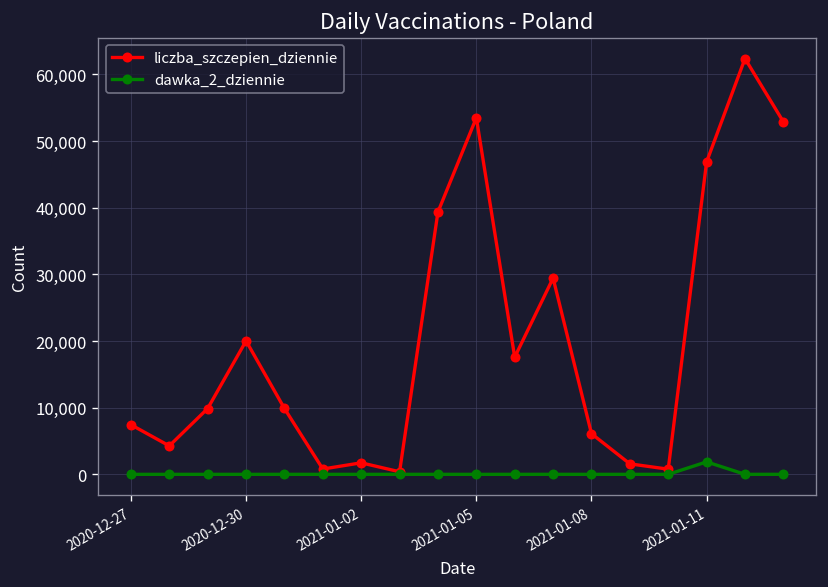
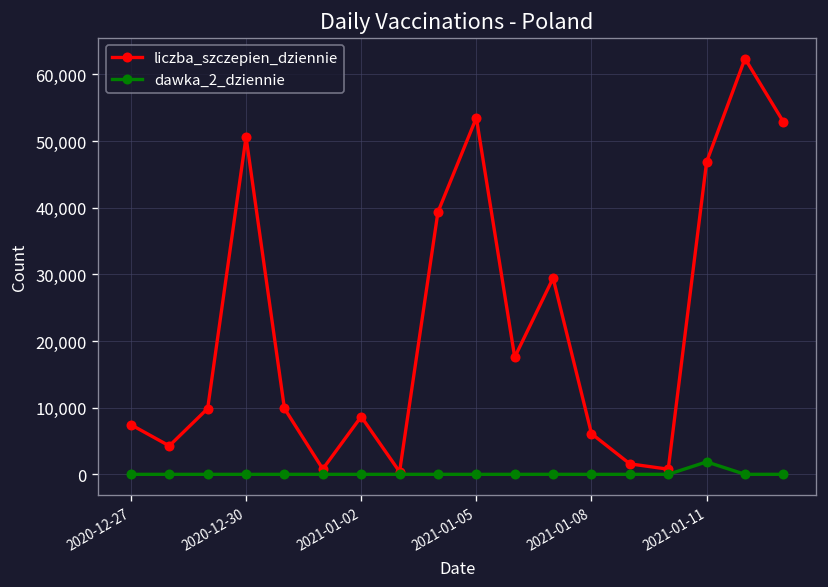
liczba_szczepien_dziennie, 2020-12-30: 20,000 -> 51,000
liczba_szczepien_dziennie, 2021-01-02: 2,000 -> 9,000
